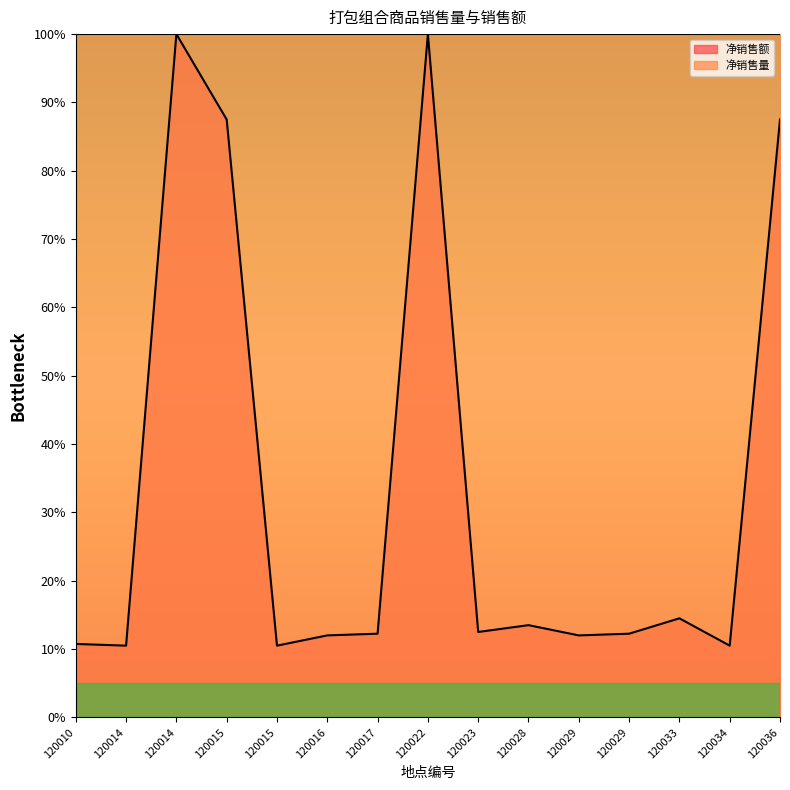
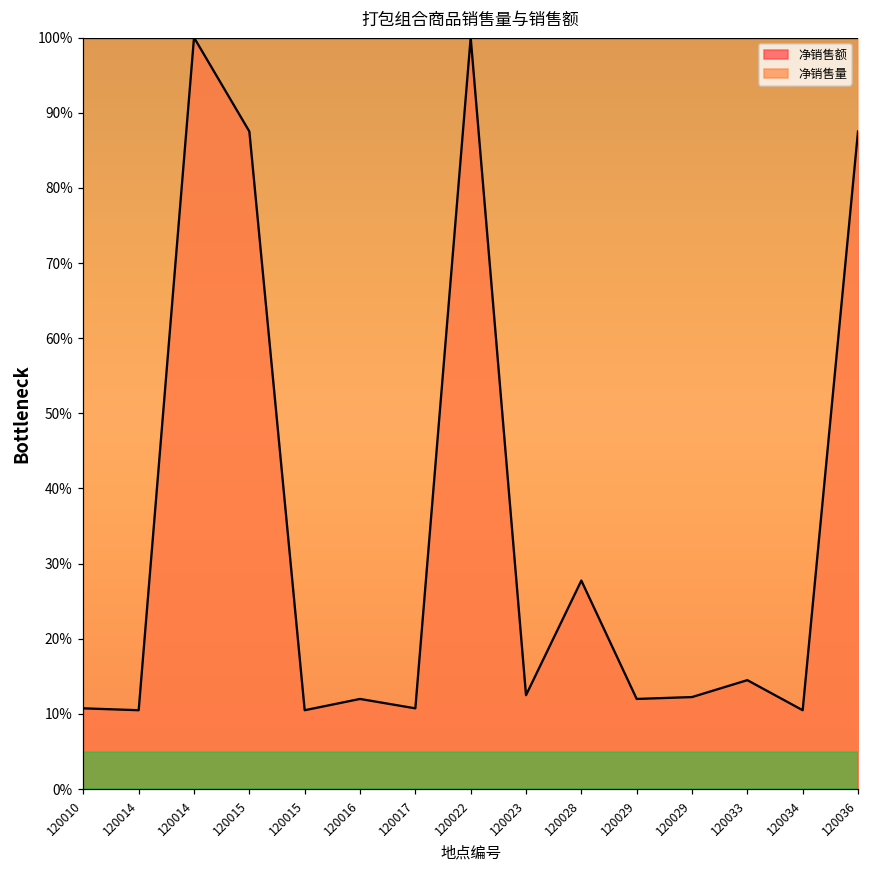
净销售额, 120017: 12% -> 11%
净销售额, 120028: 14% -> 28%
